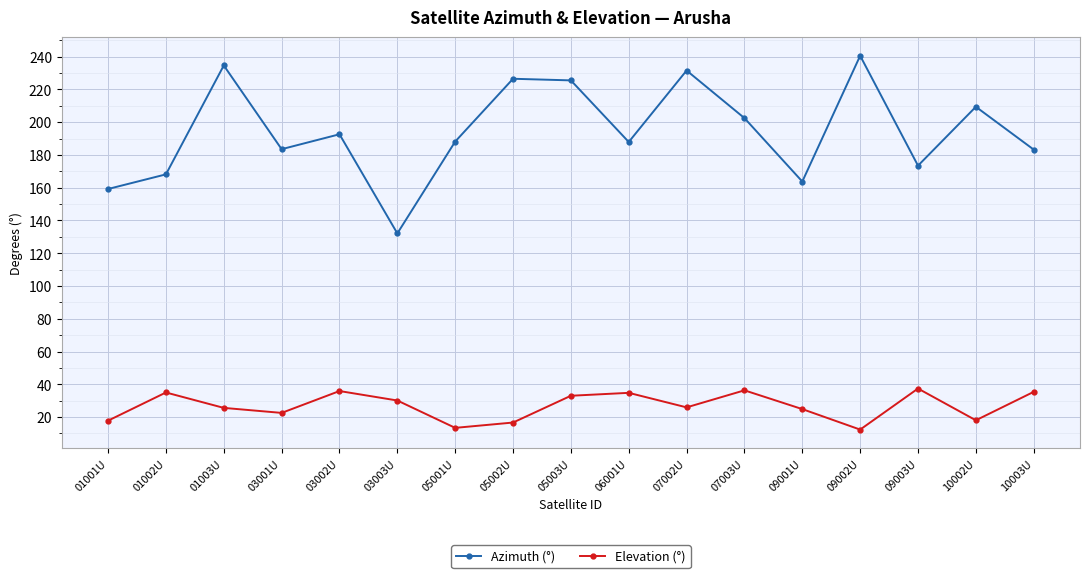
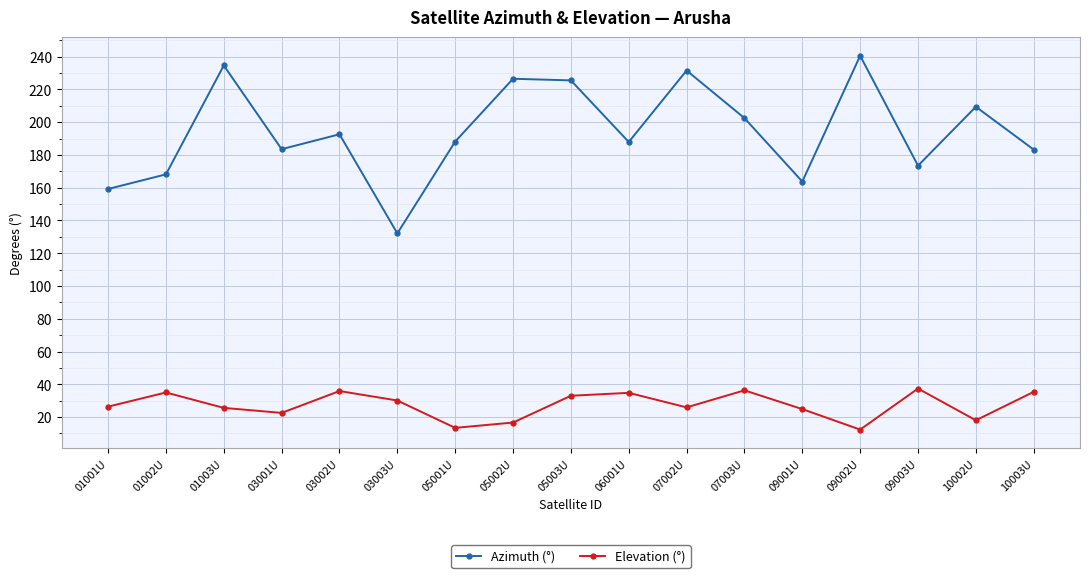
Elevation (°), 01001U: 18 -> 26
